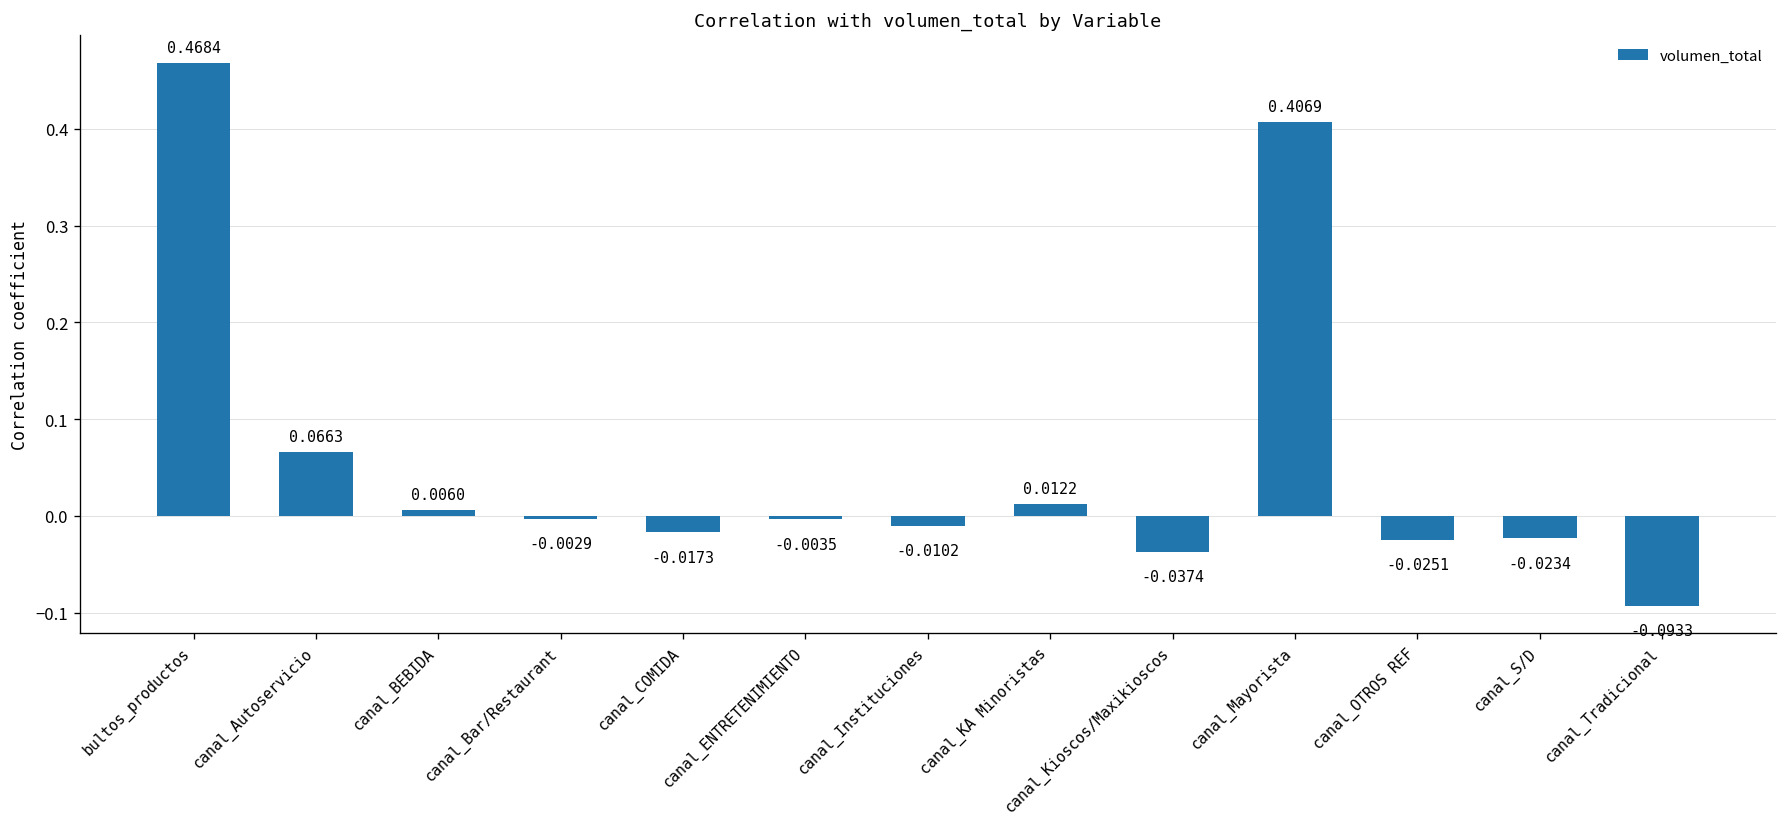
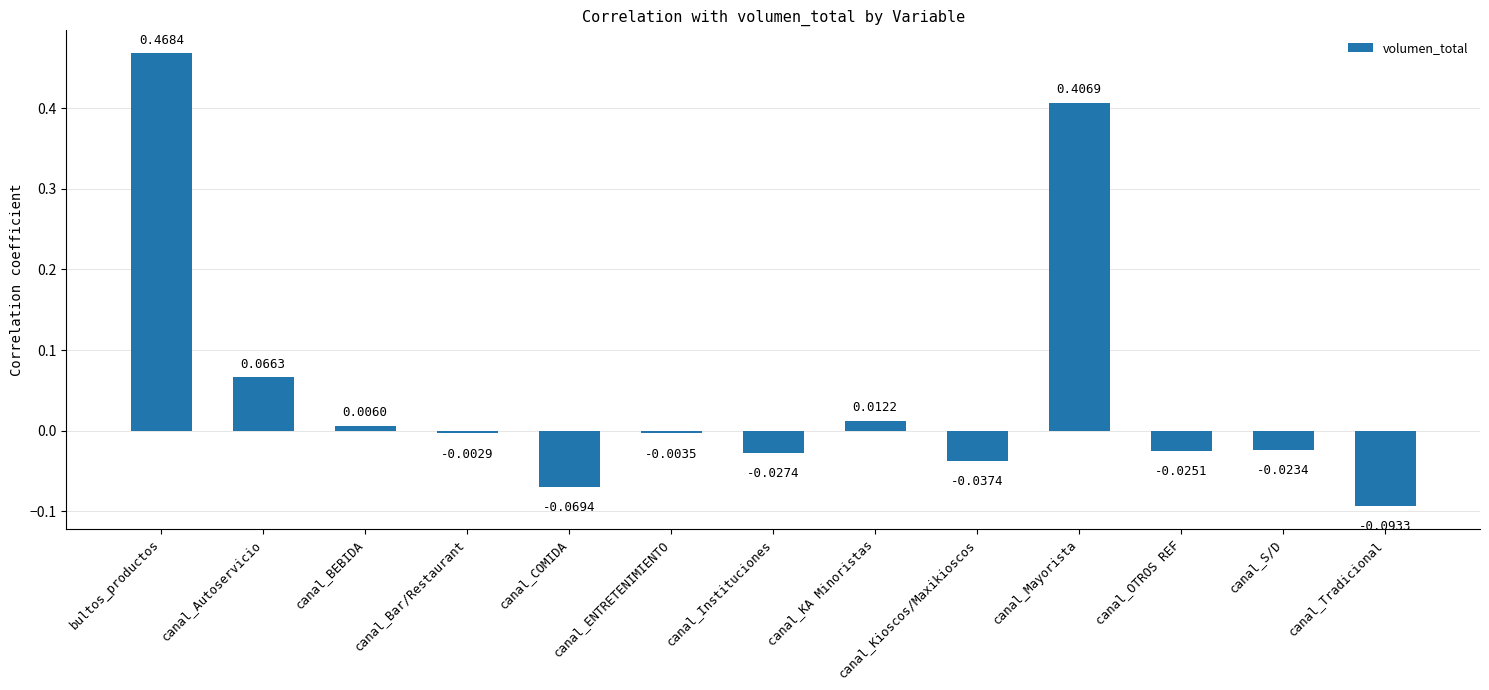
canal_COMIDA: -0.0173 -> -0.0694
canal_Instituciones: -0.0102 -> -0.0274
